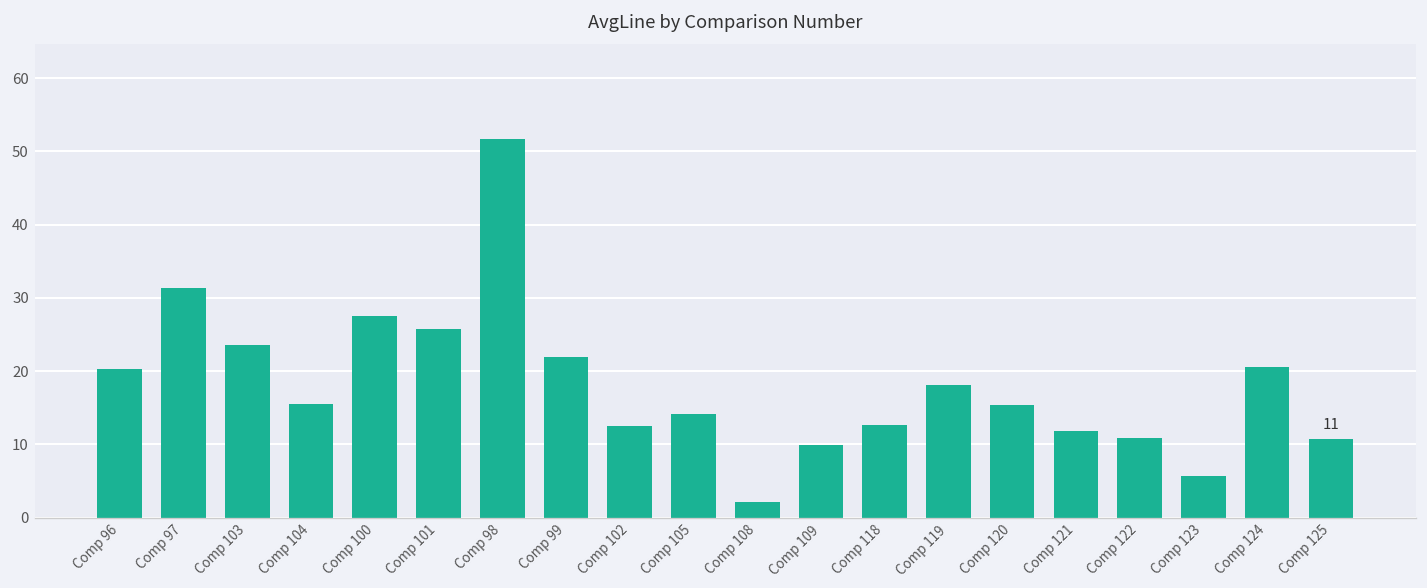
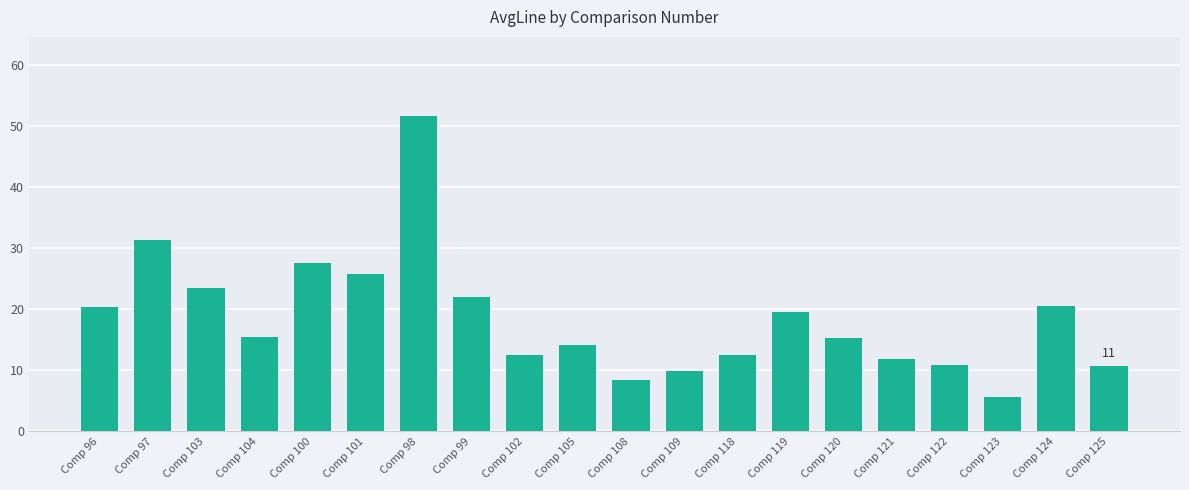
Comp 108: 2 -> 8
Comp 119: 18 -> 19
